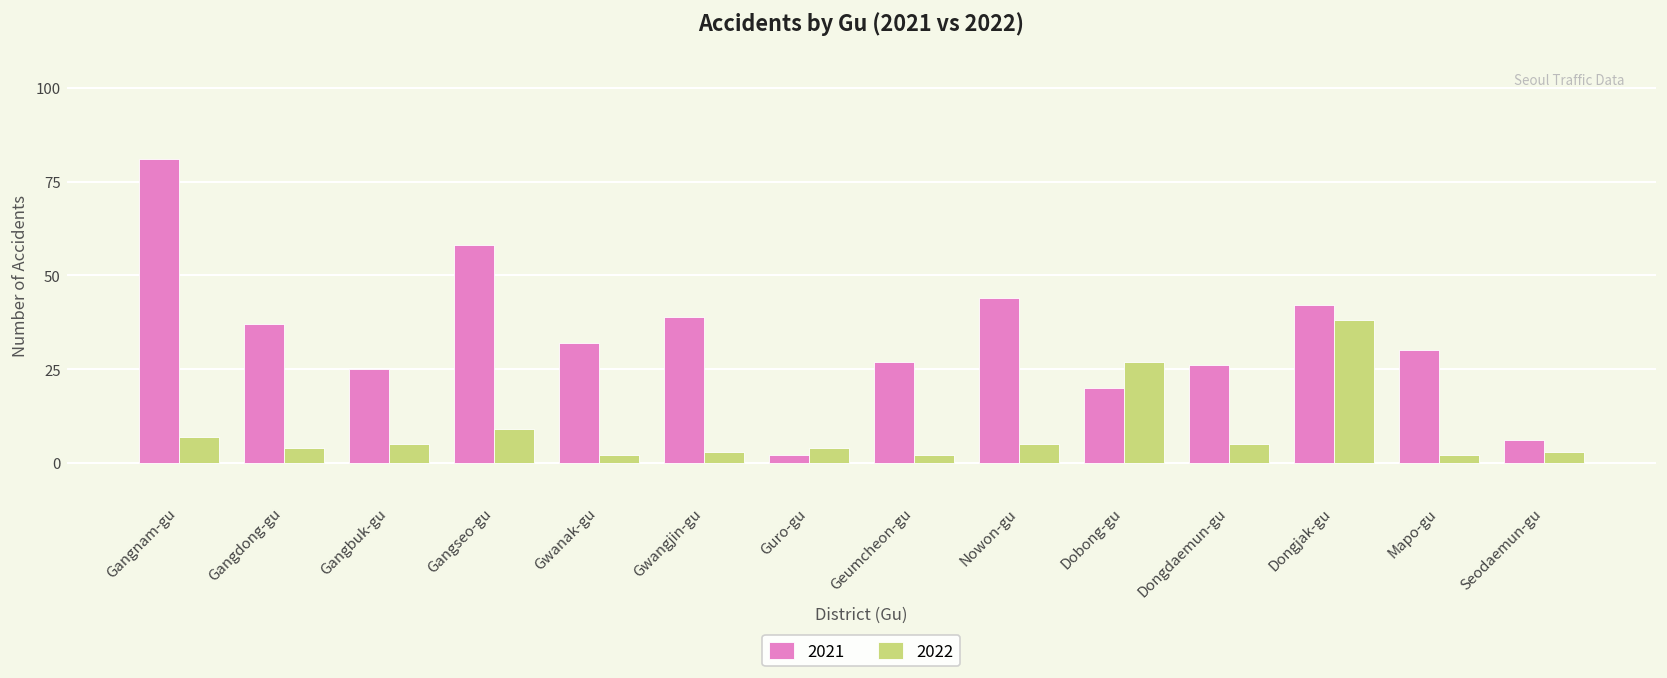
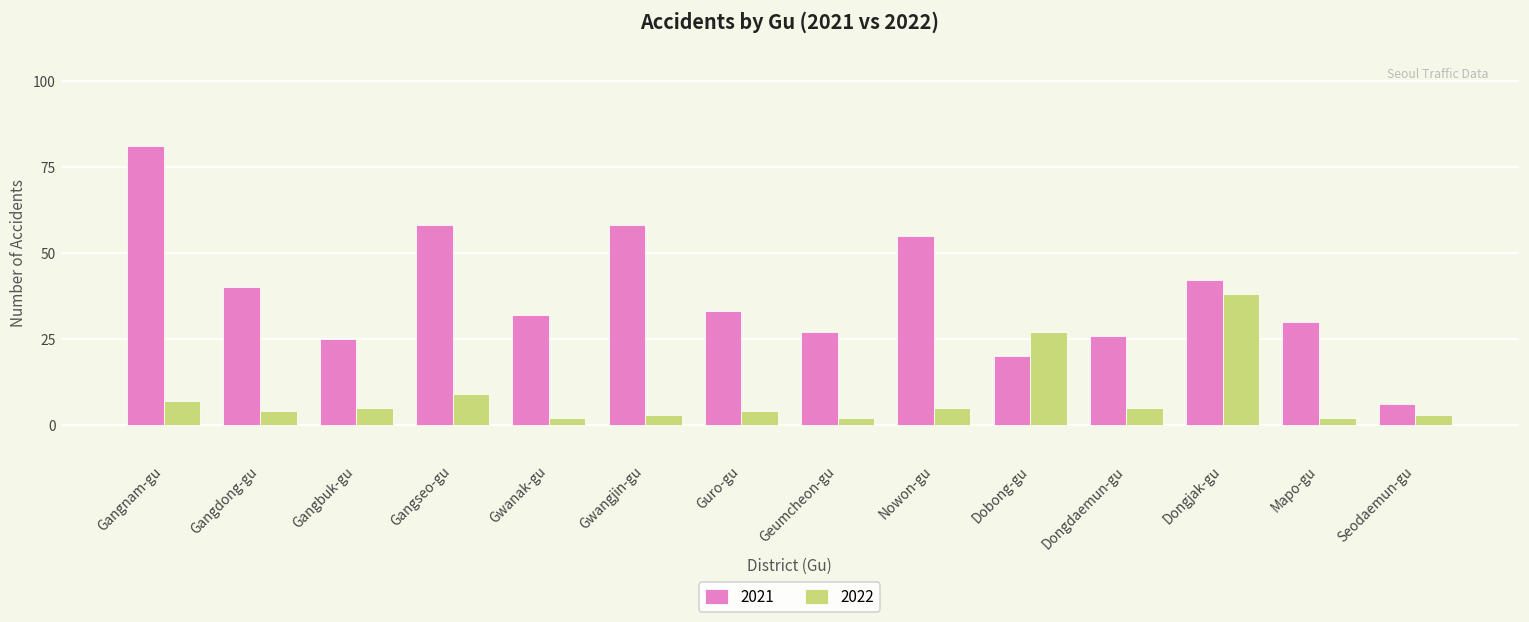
2021, Gangdong-gu: 37 -> 40
2021, Gwangjin-gu: 39 -> 58
2021, Guro-gu: 2 -> 33
2021, Nowon-gu: 44 -> 55
